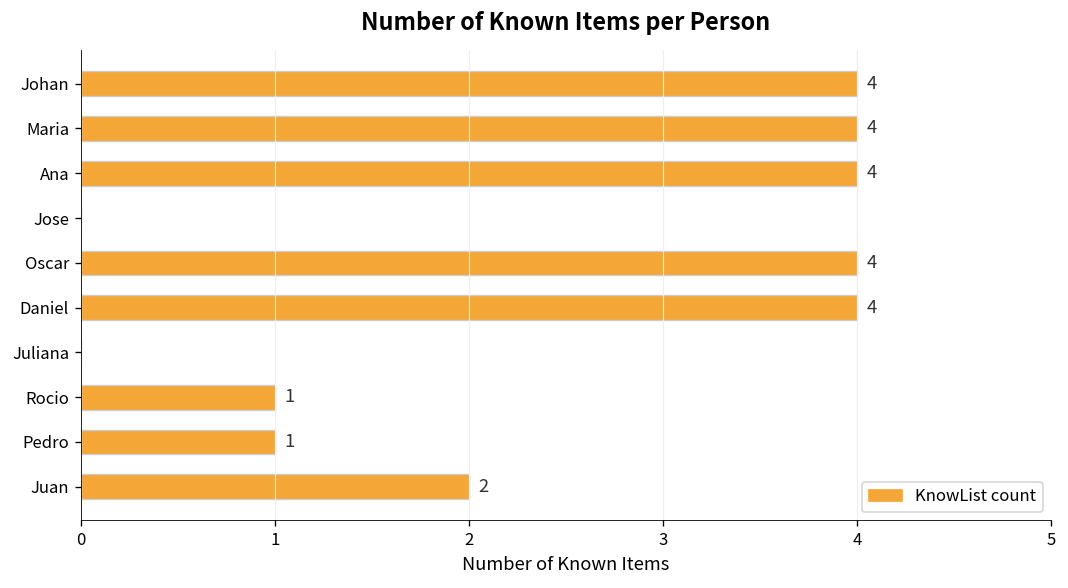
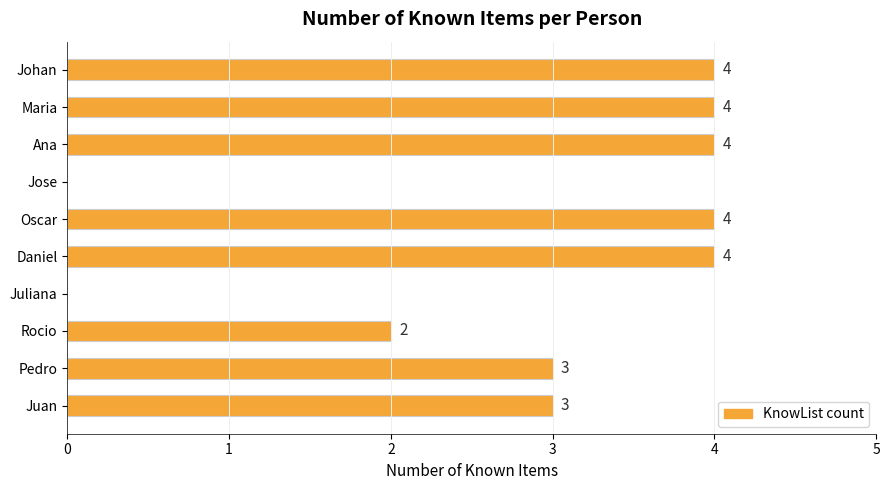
Rocio: 1 -> 2
Pedro: 1 -> 3
Juan: 2 -> 3
